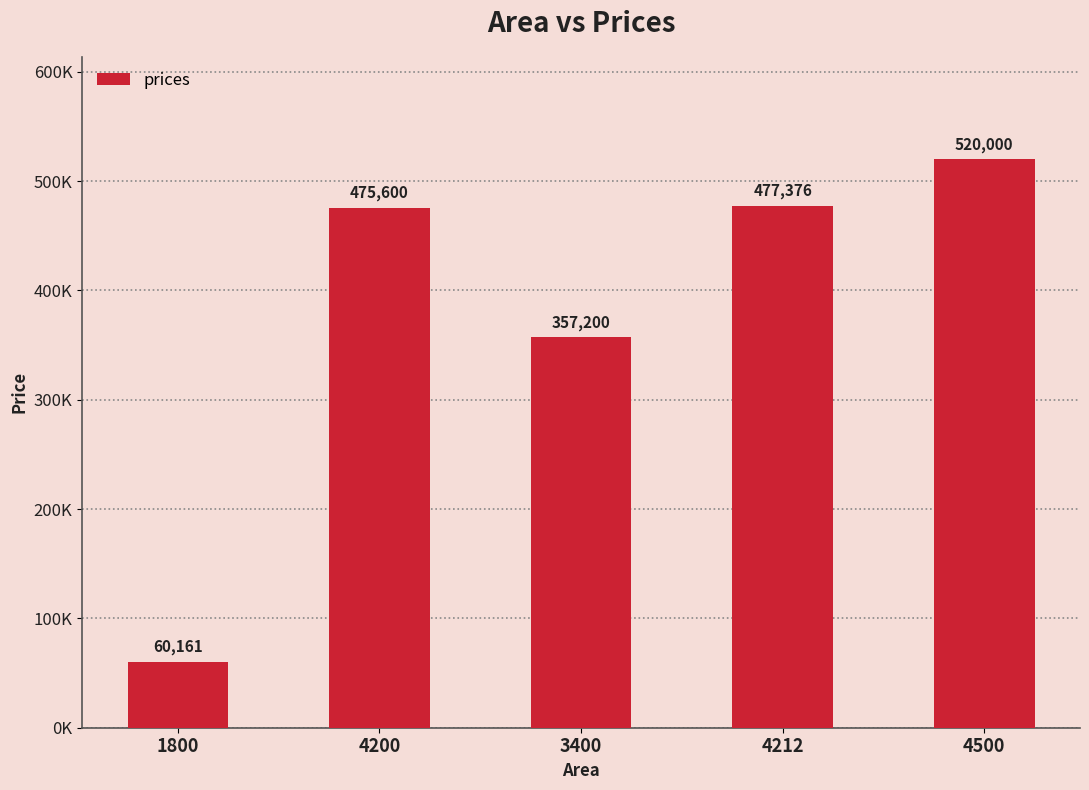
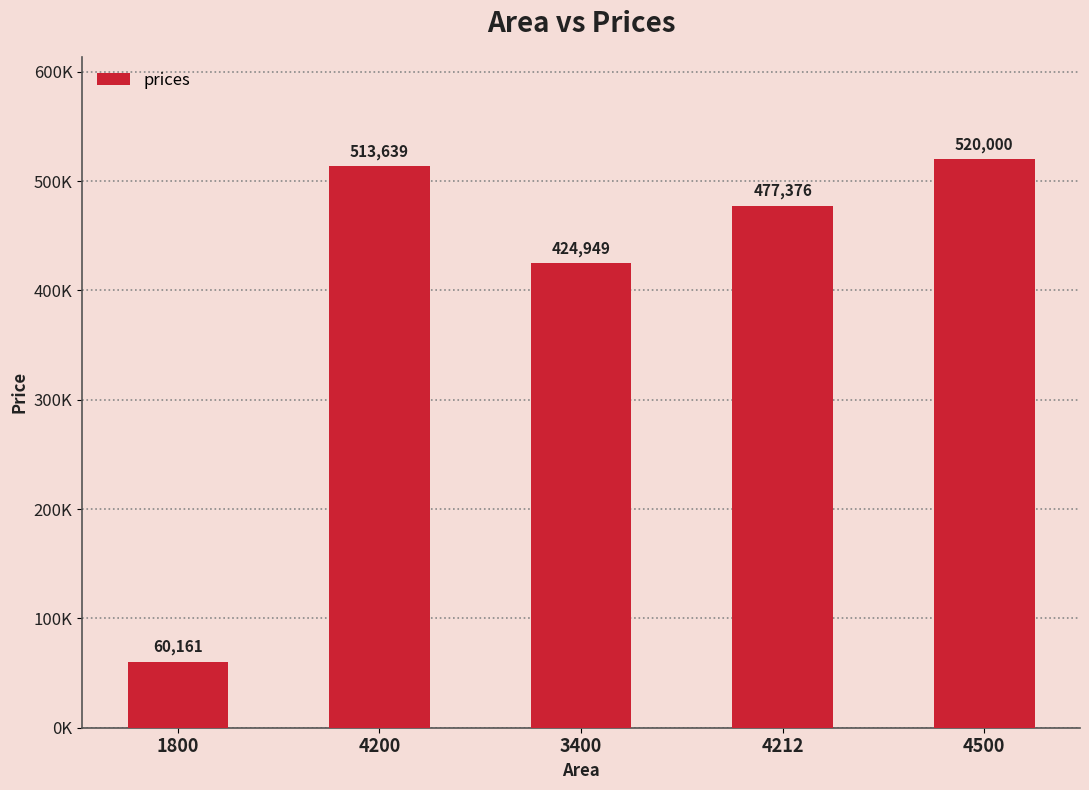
4200: 475,600 -> 513,639
3400: 357,200 -> 424,949
